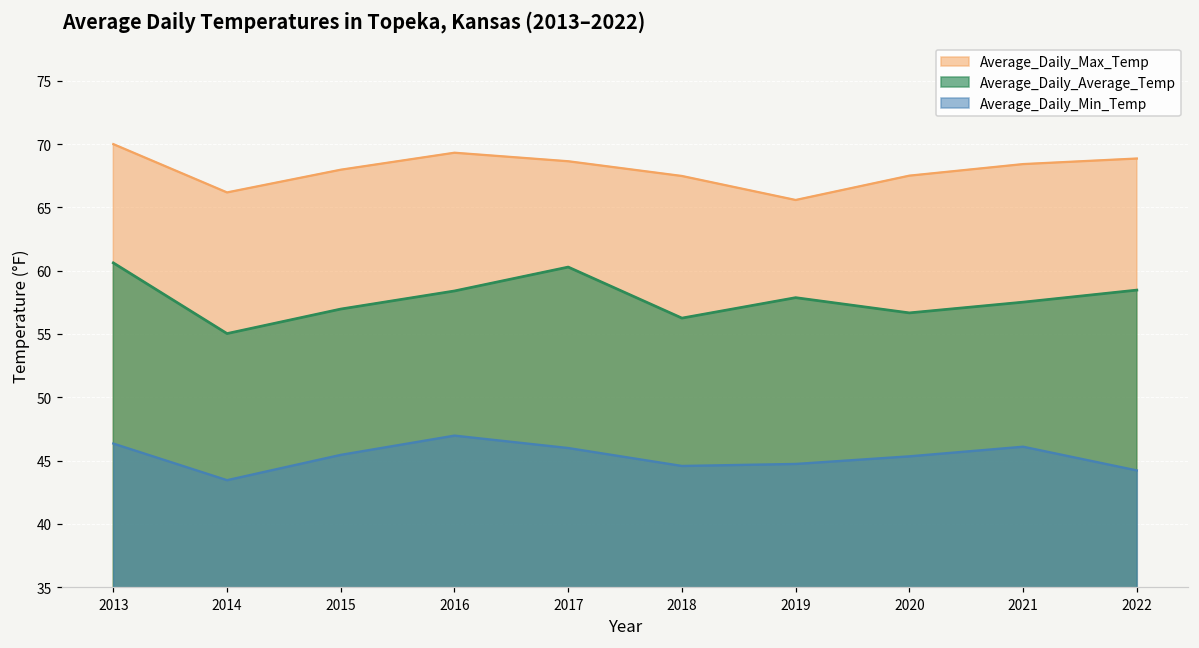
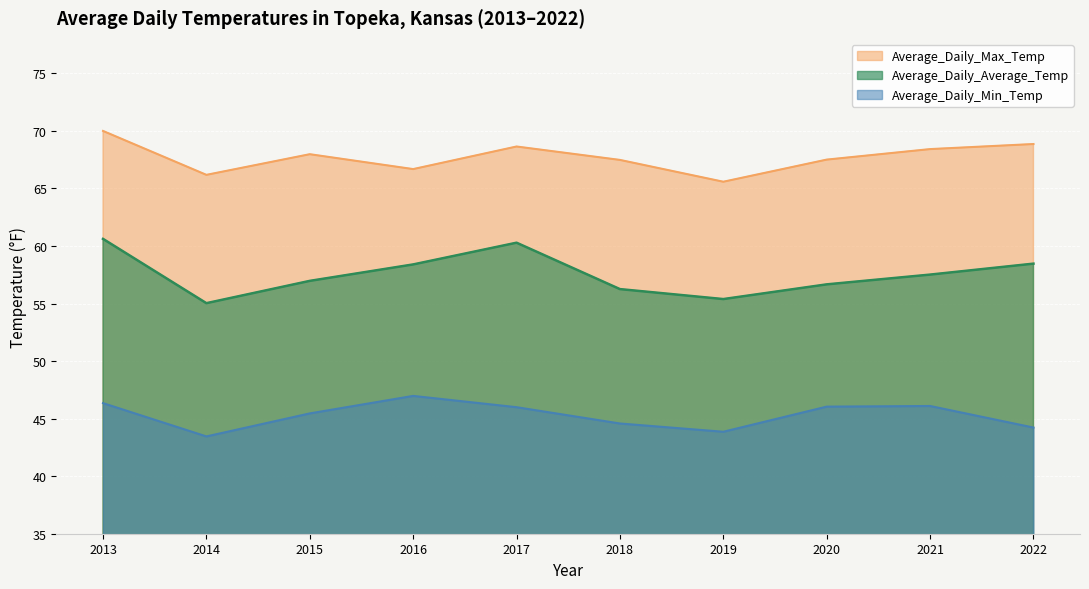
Average_Daily_Max_Temp, 2016: 69.3 -> 66.7
Average_Daily_Average_Temp, 2019: 57.9 -> 55.4
Average_Daily_Min_Temp, 2019: 44.7 -> 43.9
Average_Daily_Min_Temp, 2020: 45.3 -> 46.0
